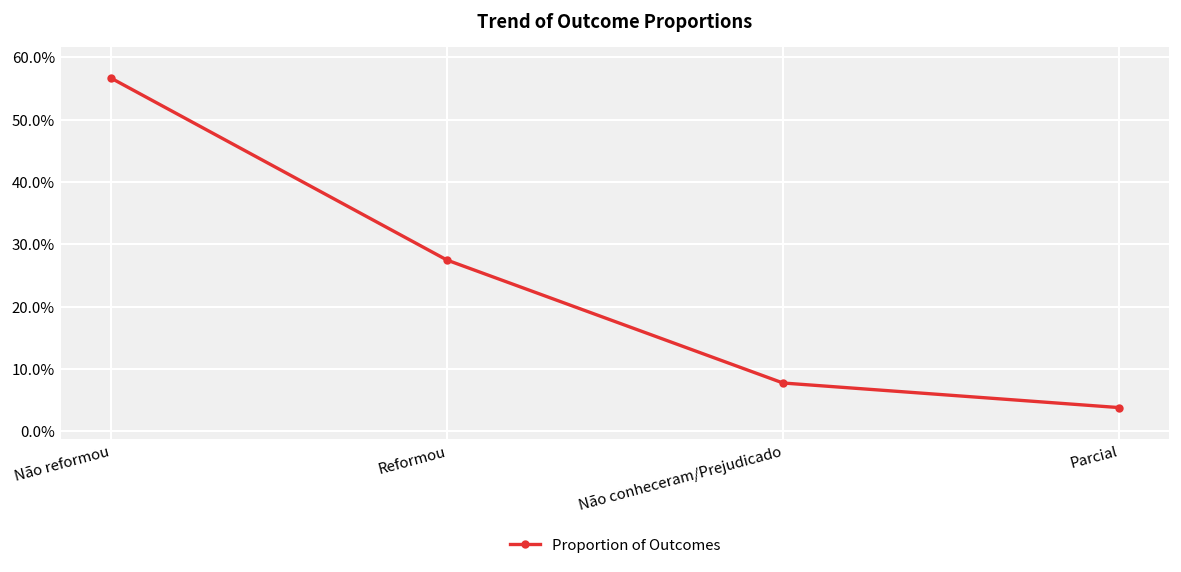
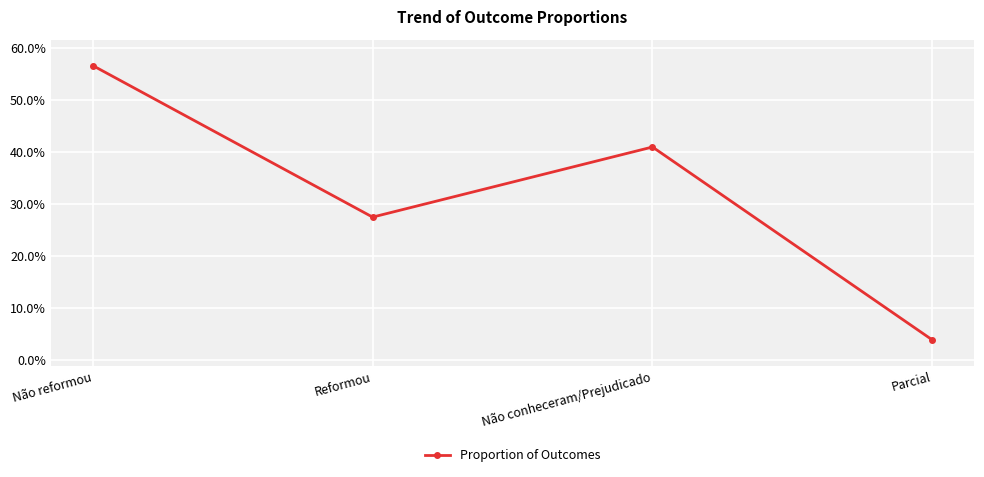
Não conheceram/Prejudicado: 8% -> 41%
